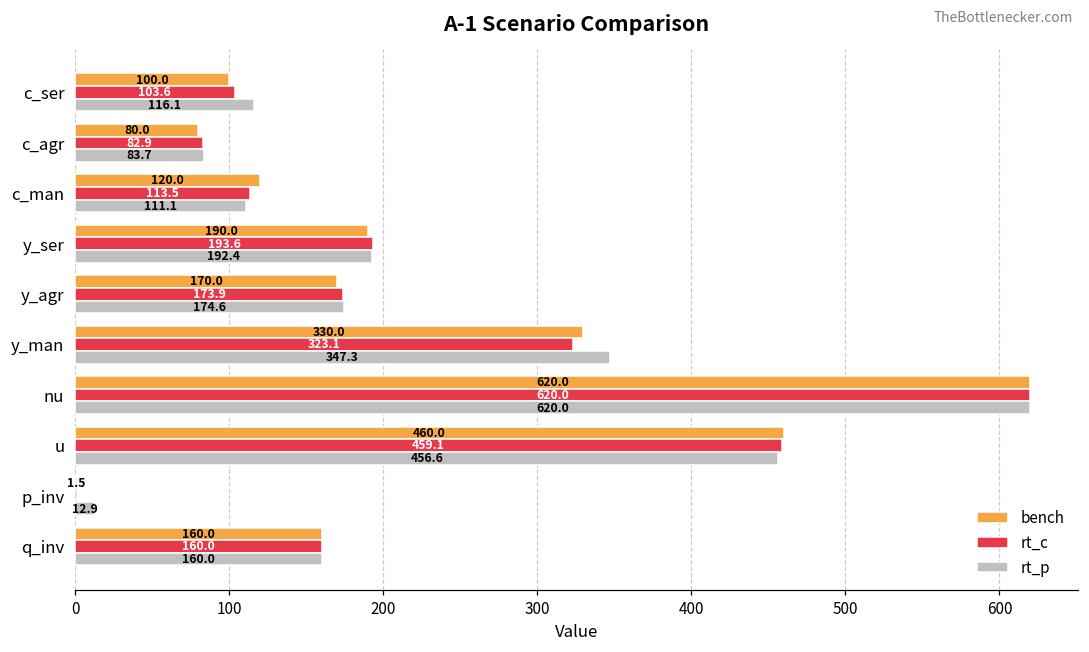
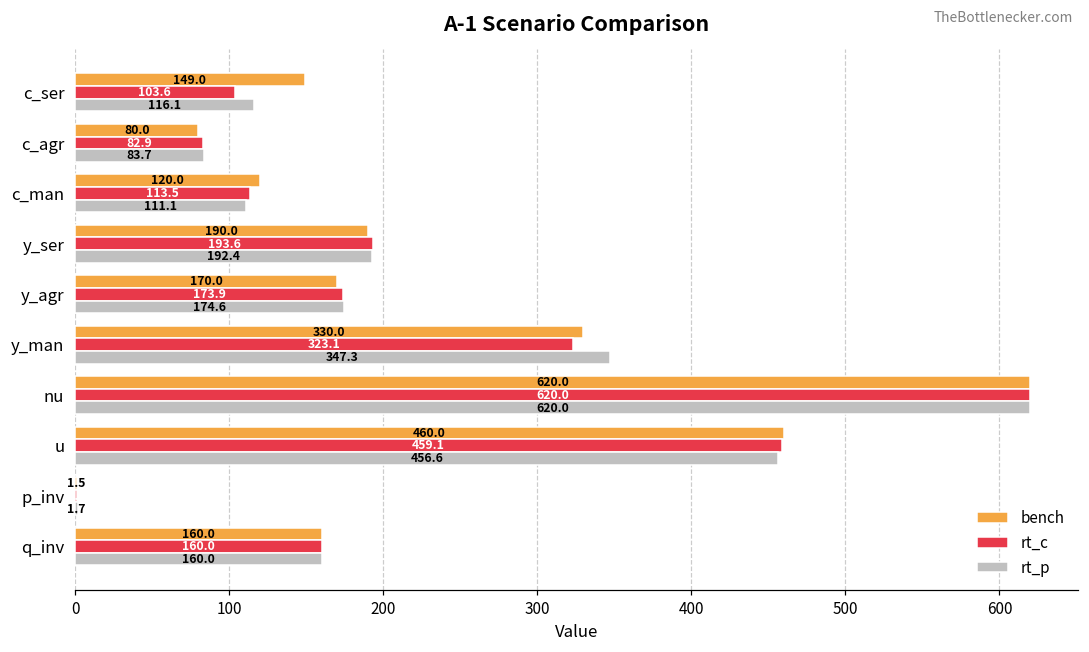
bench, c_ser: 100.0 -> 149.0
rt_p, p_inv: 12.9 -> 1.7
